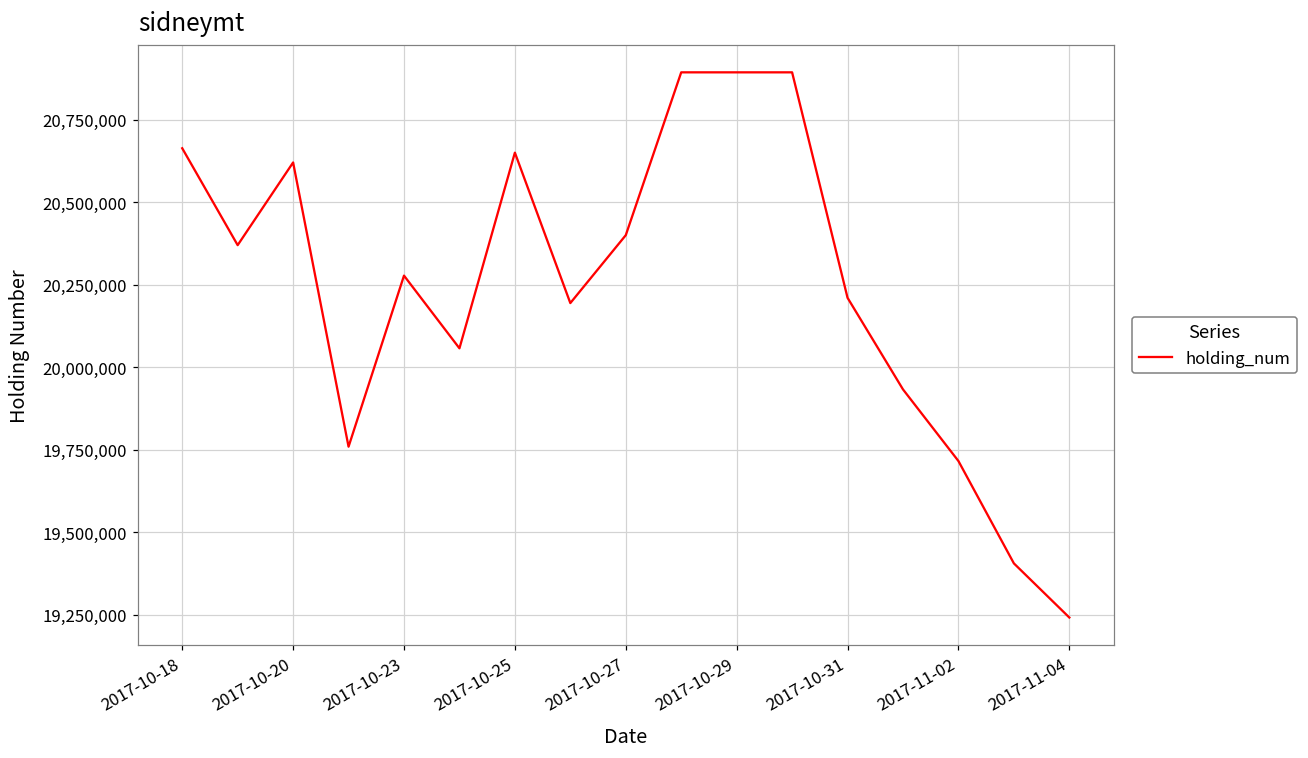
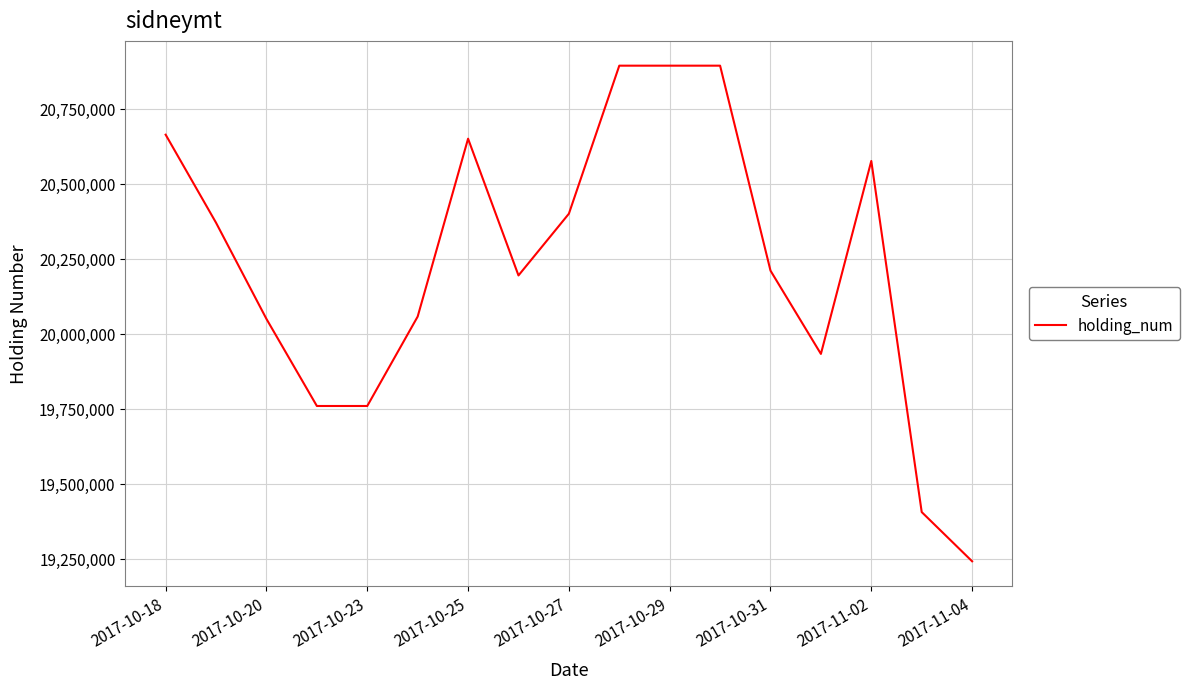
2017-10-20: 20,620,000 -> 20,050,000
2017-10-23: 20,280,000 -> 19,760,000
2017-11-02: 19,720,000 -> 20,580,000
